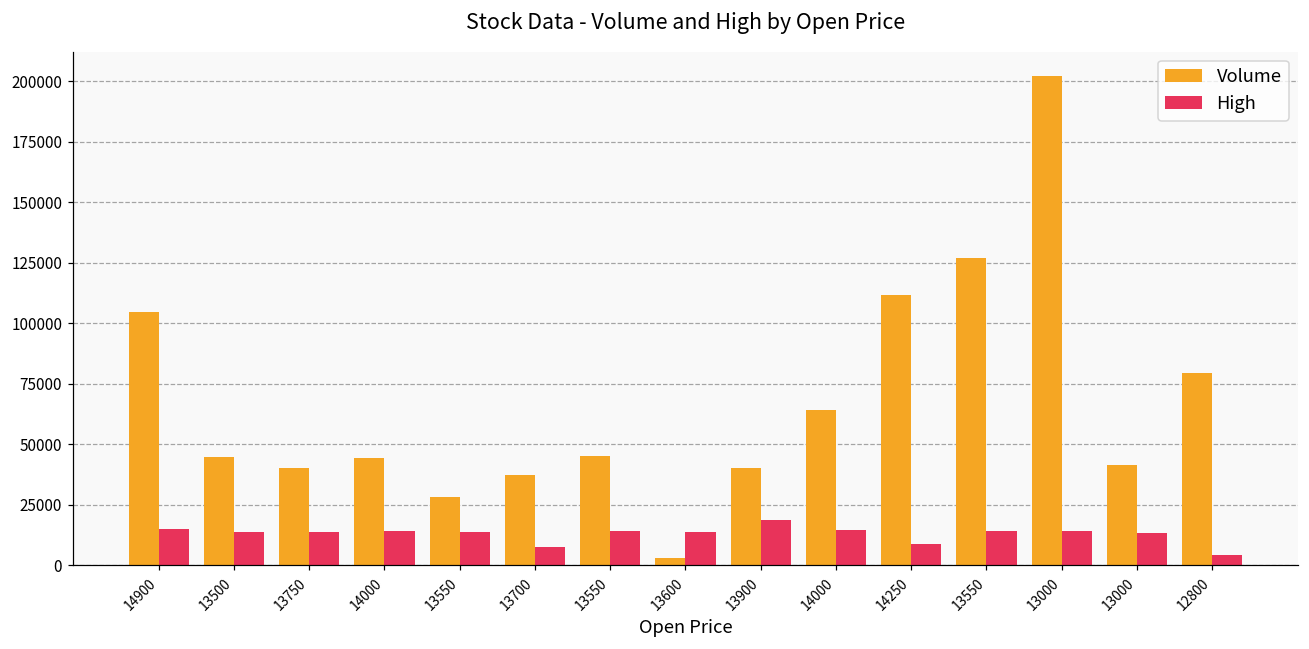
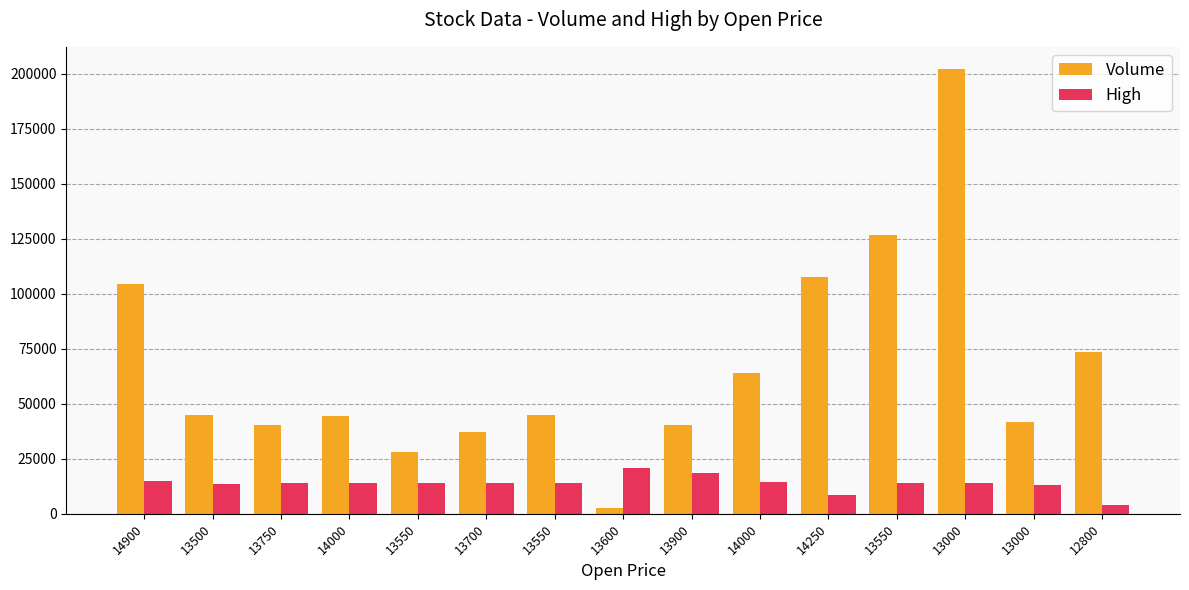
High, 13700: 7000 -> 14000
High, 13600: 14000 -> 21000
Volume, 14250: 111000 -> 108000
Volume, 12800: 79000 -> 74000
